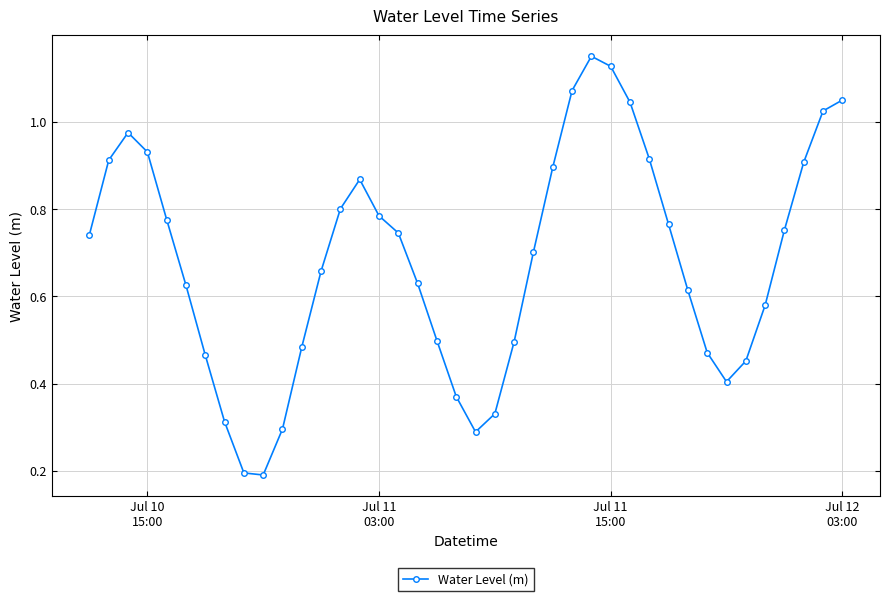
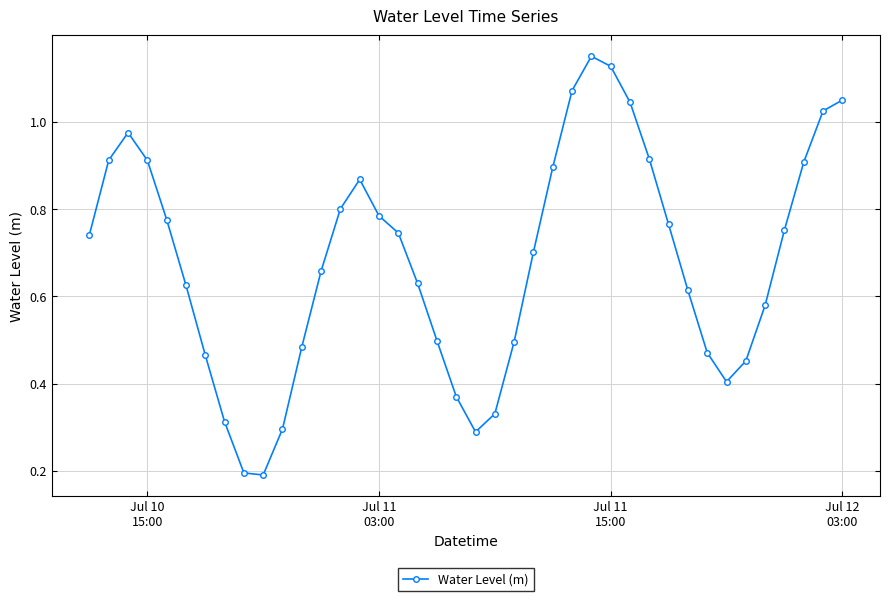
Jul 10 15:00: 0.93 -> 0.91
